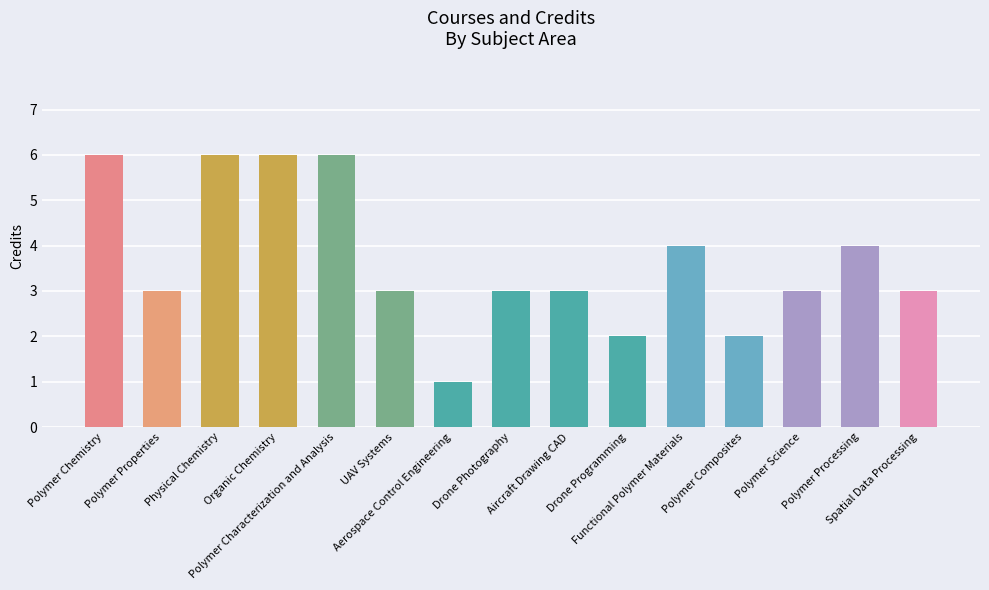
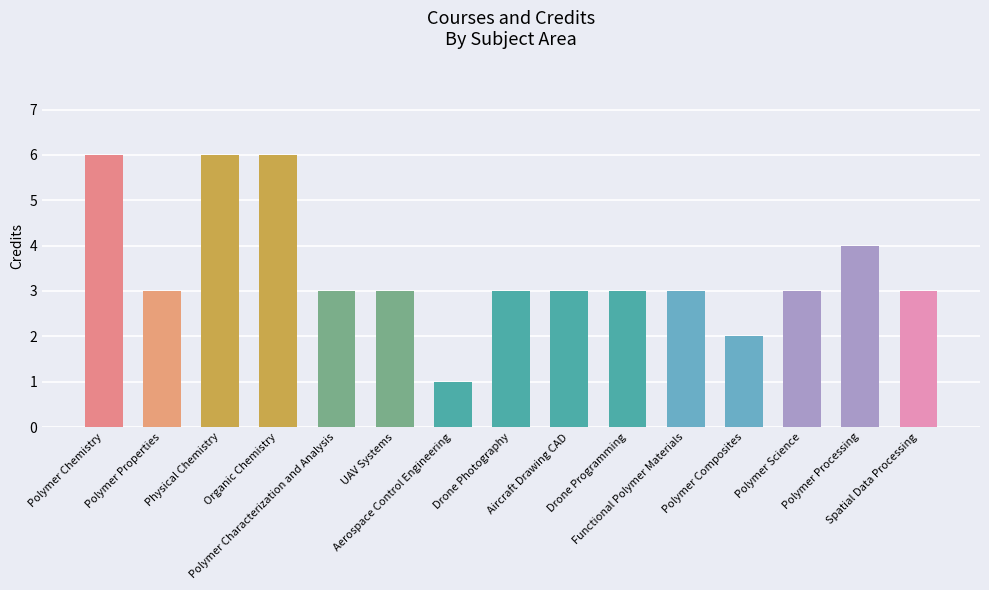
Polymer Characterization and Analysis: 6 -> 3
Drone Programming: 2 -> 3
Functional Polymer Materials: 4 -> 3
